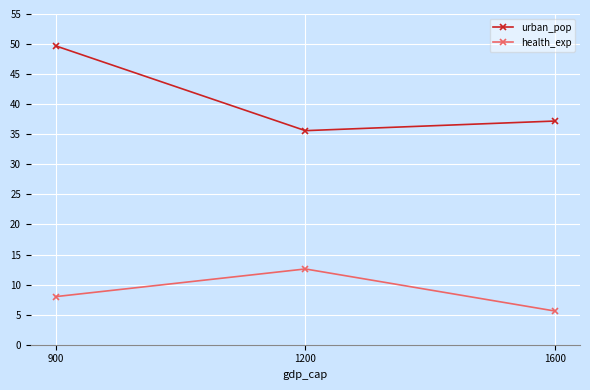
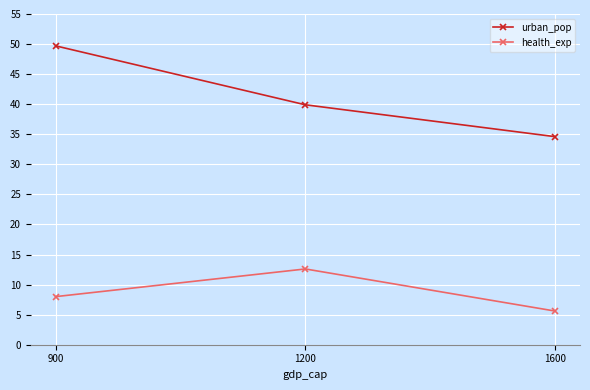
urban_pop, 1200: 36 -> 40
urban_pop, 1600: 37 -> 35
